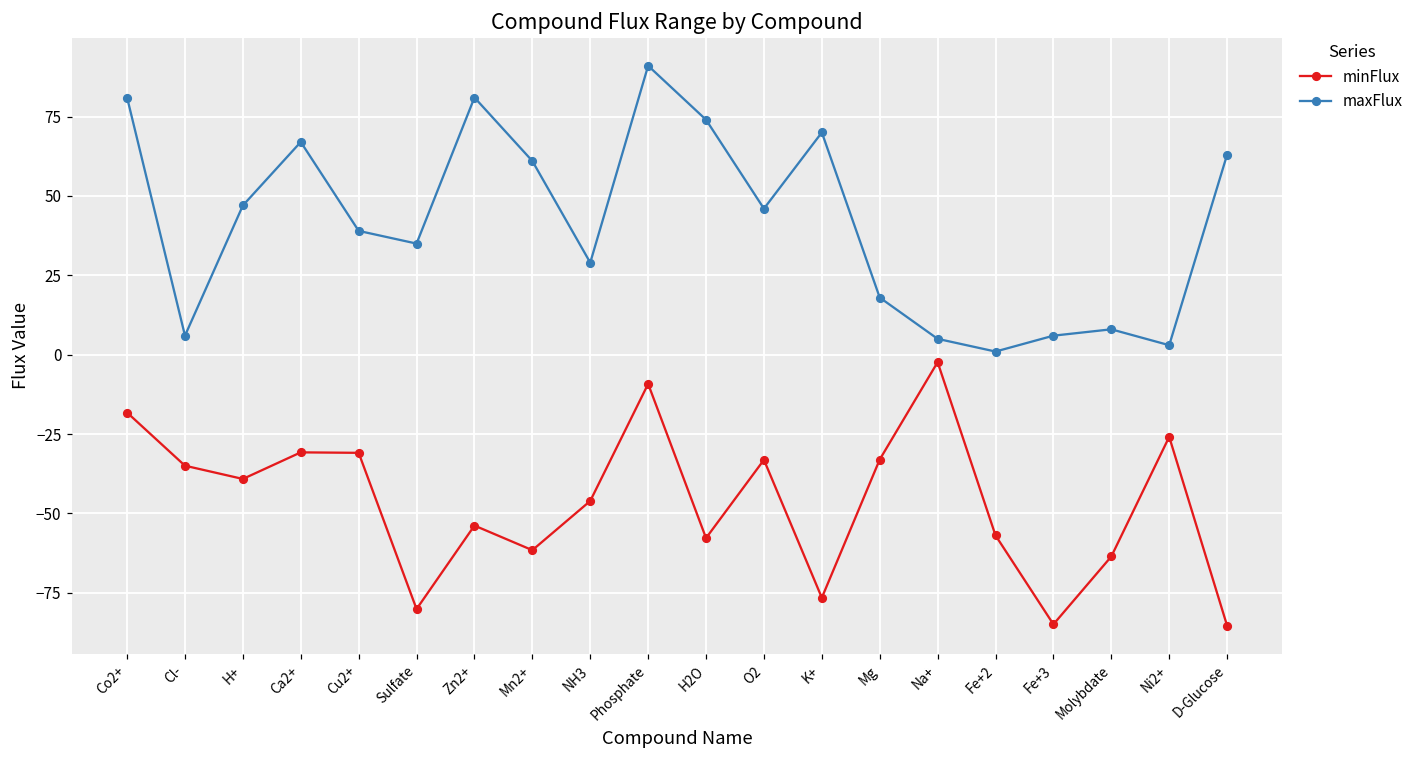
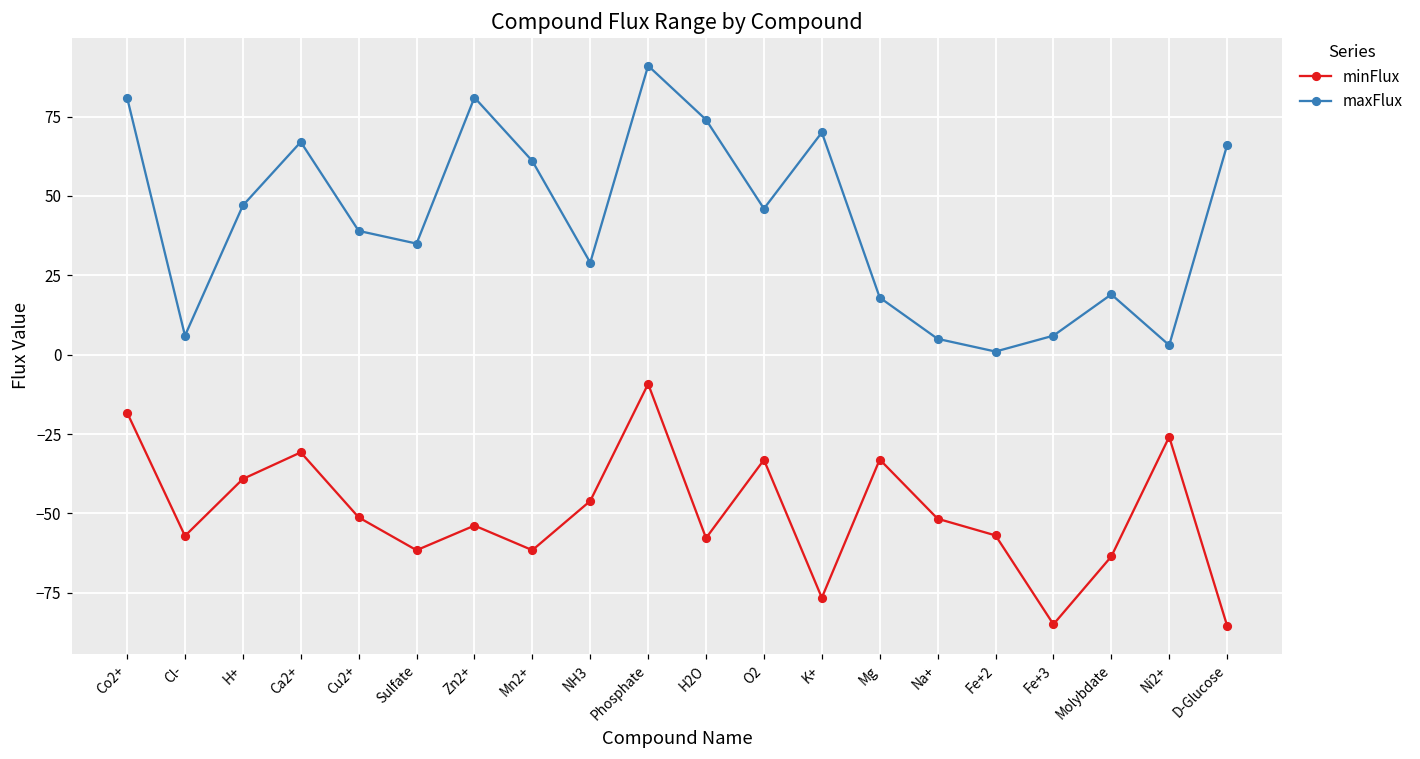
minFlux, Cl-: -35 -> -57
minFlux, Cu2+: -31 -> -51
minFlux, Sulfate: -80 -> -62
minFlux, Na+: -2 -> -52
maxFlux, Molybdate: 8 -> 19
maxFlux, D-Glucose: 63 -> 66
